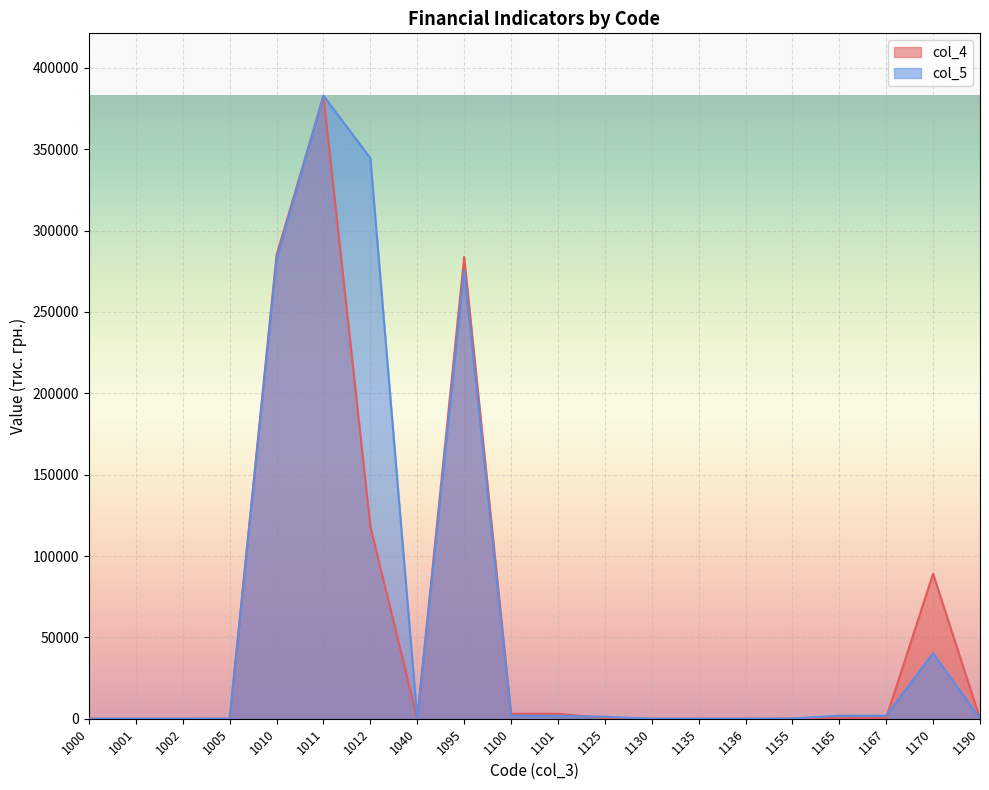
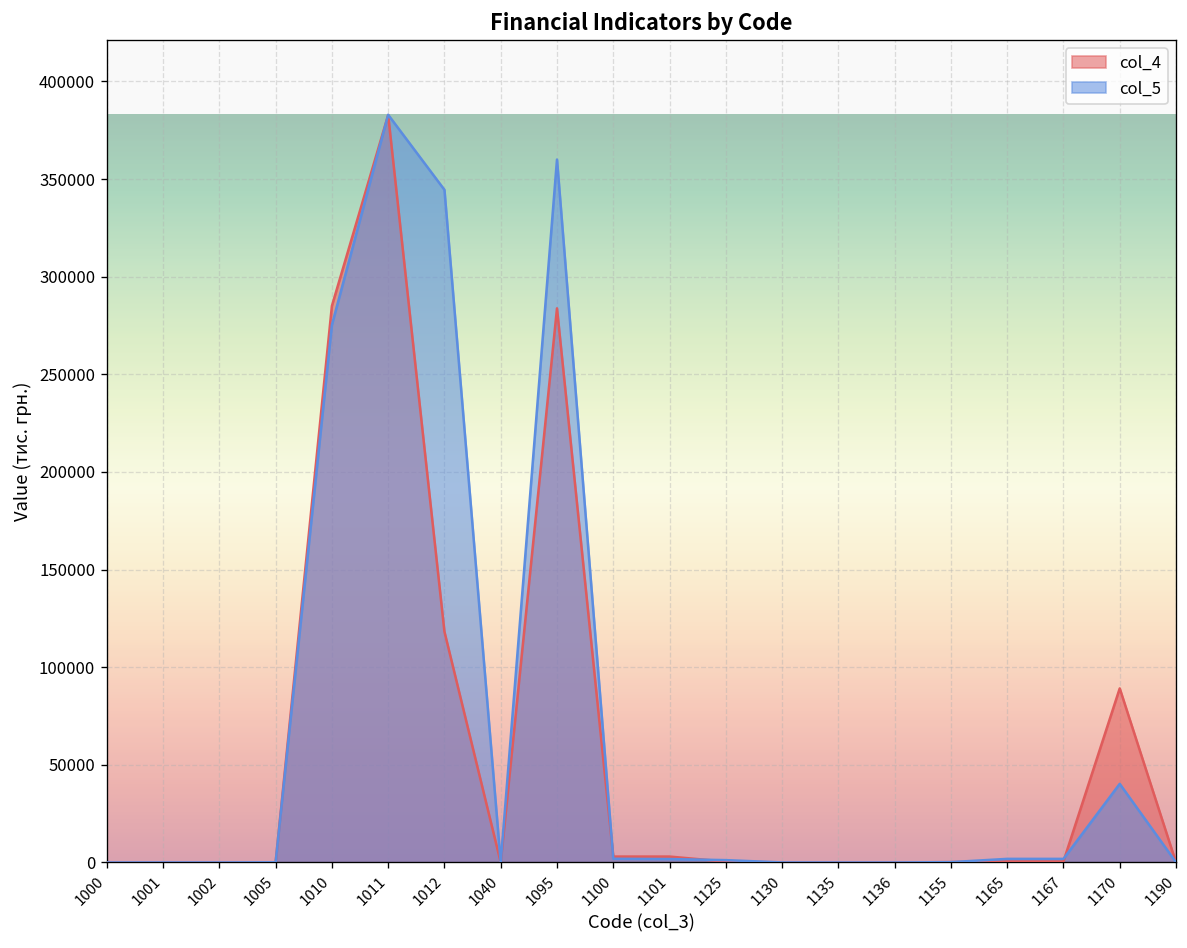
col_5, 1010: 283000 -> 275000
col_5, 1095: 275000 -> 360000
